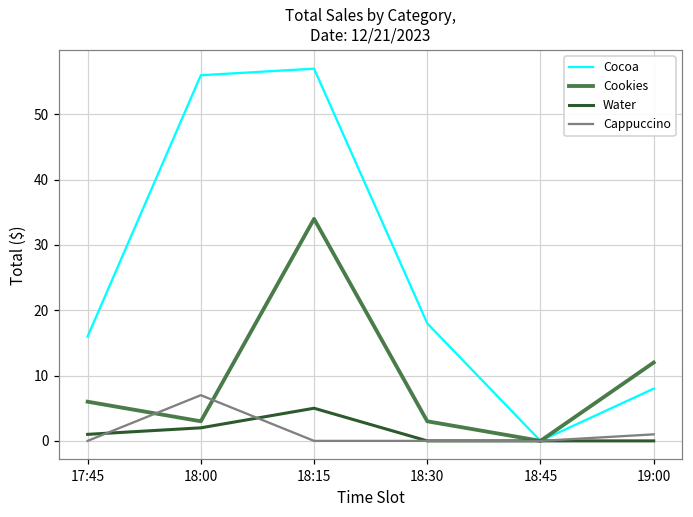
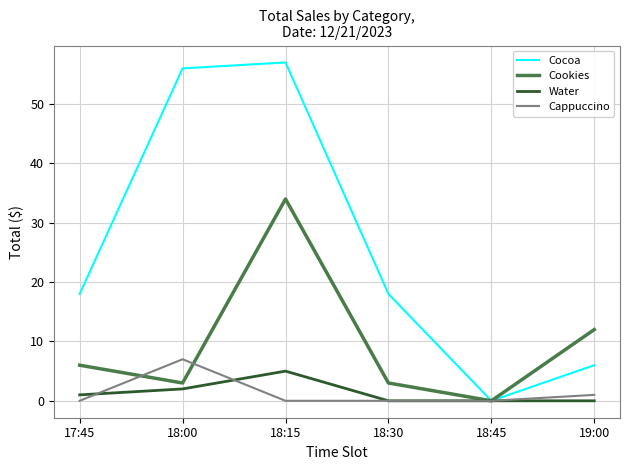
Cocoa, 17:45: 16 -> 18
Cocoa, 19:00: 8 -> 6
